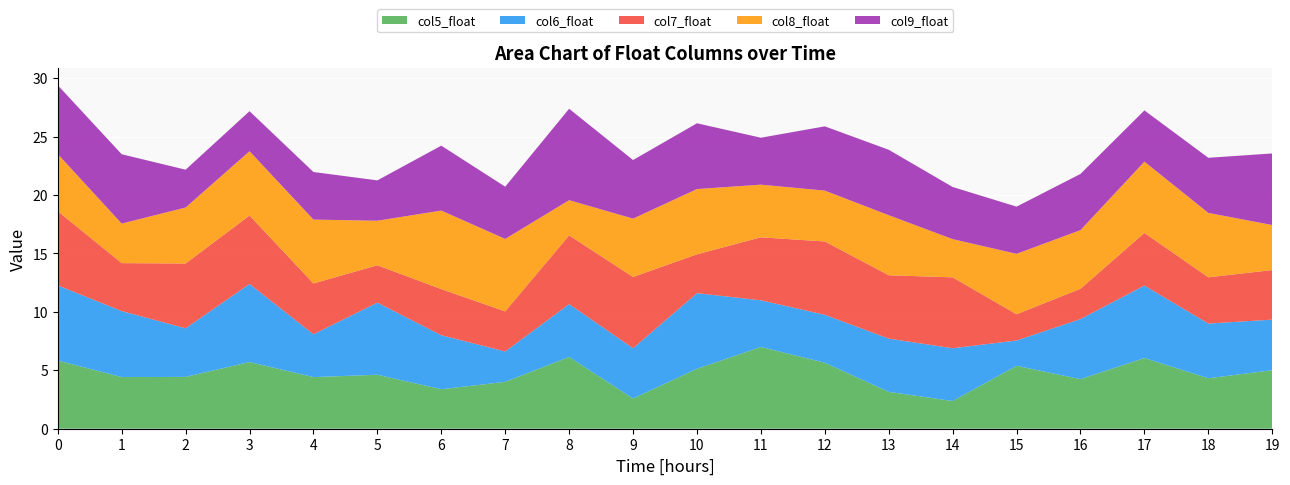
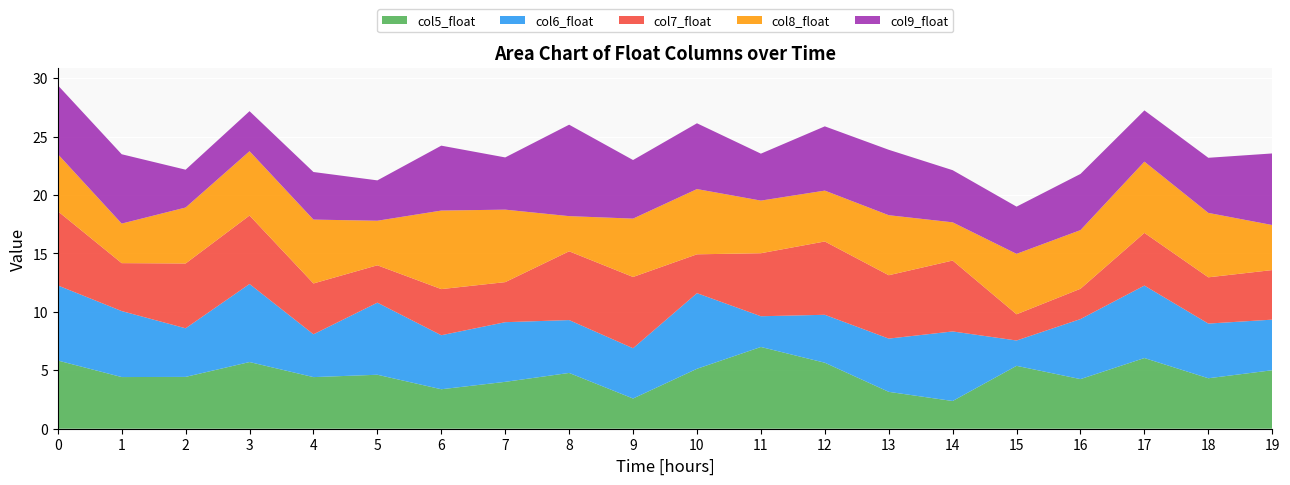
col6_float, 7: 2.6 -> 5.1
col5_float, 8: 6.1 -> 4.8
col6_float, 11: 4.0 -> 2.6
col6_float, 14: 4.5 -> 6.0
